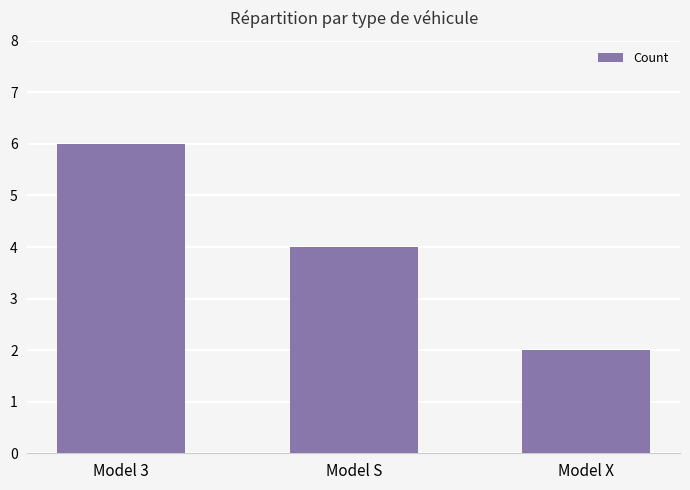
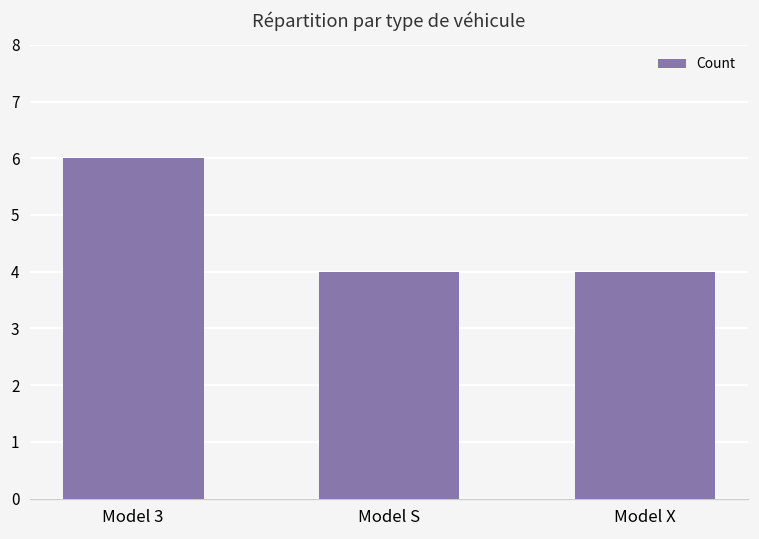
Model X: 2 -> 4
